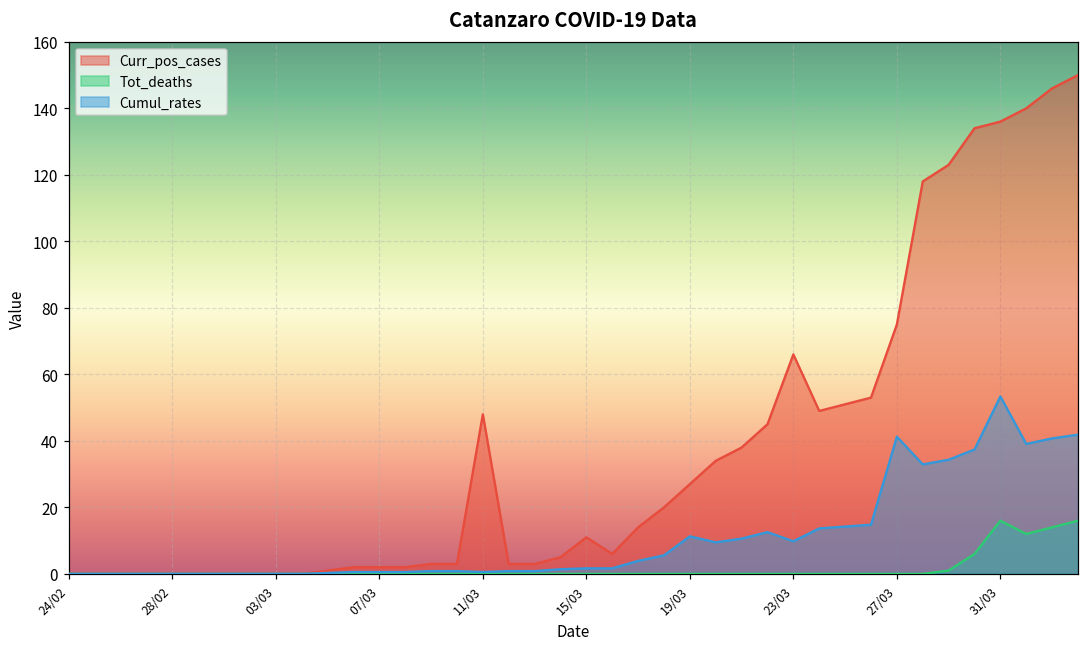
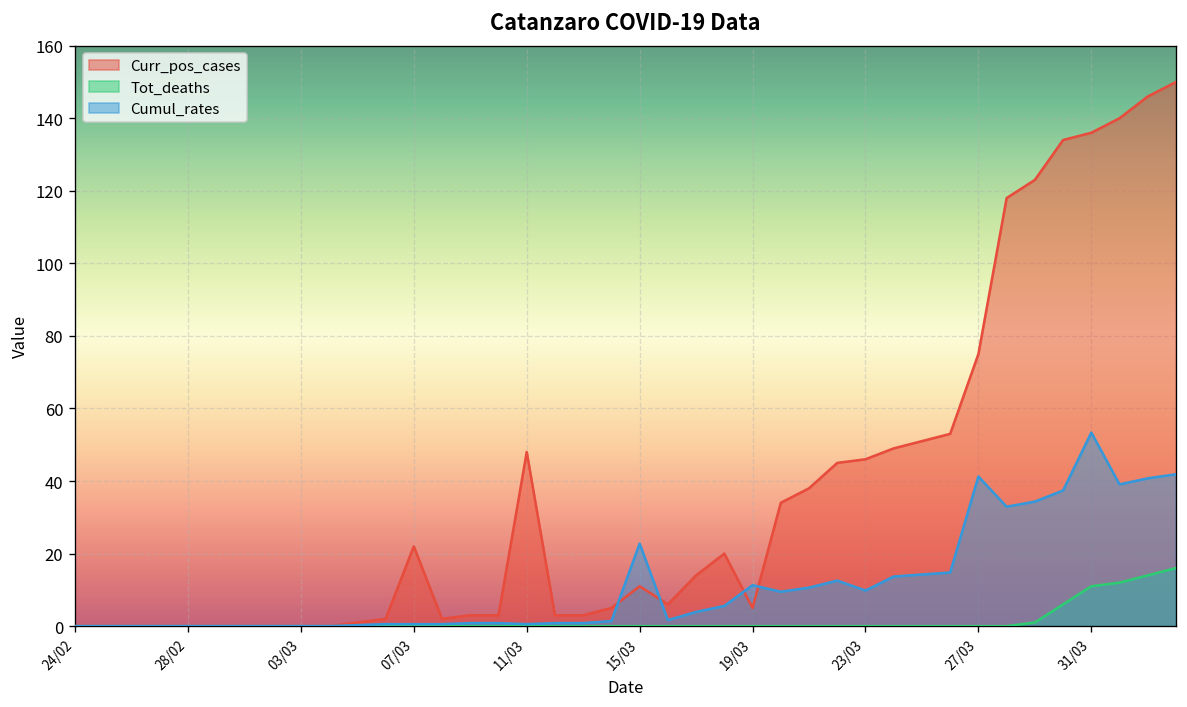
Curr_pos_cases, 07/03: 2 -> 22
Cumul_rates, 15/03: 2 -> 23
Curr_pos_cases, 19/03: 27 -> 5
Curr_pos_cases, 23/03: 66 -> 46
Tot_deaths, 31/03: 16 -> 11
